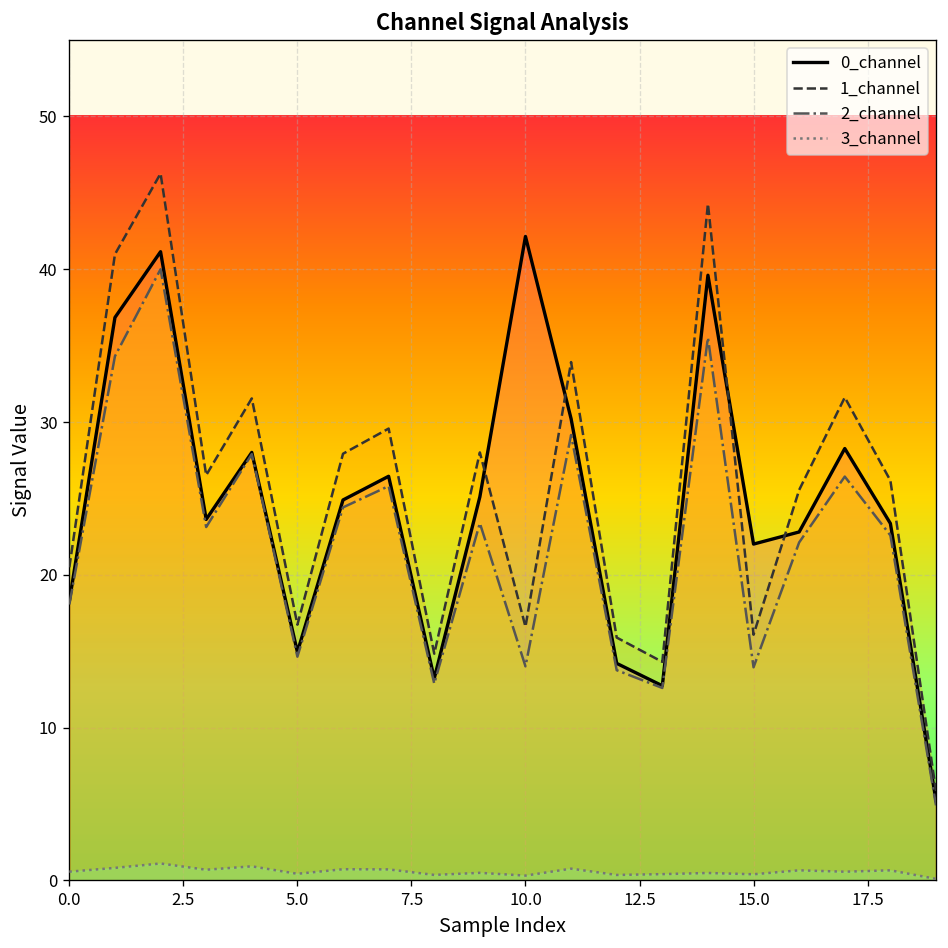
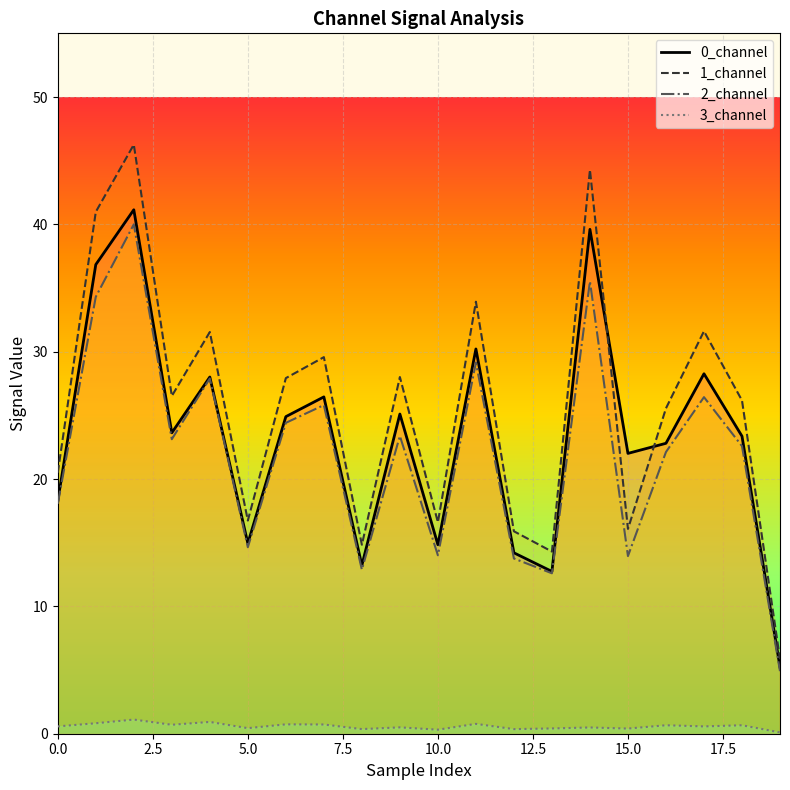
0_channel, 10.0: 42.1 -> 14.8
